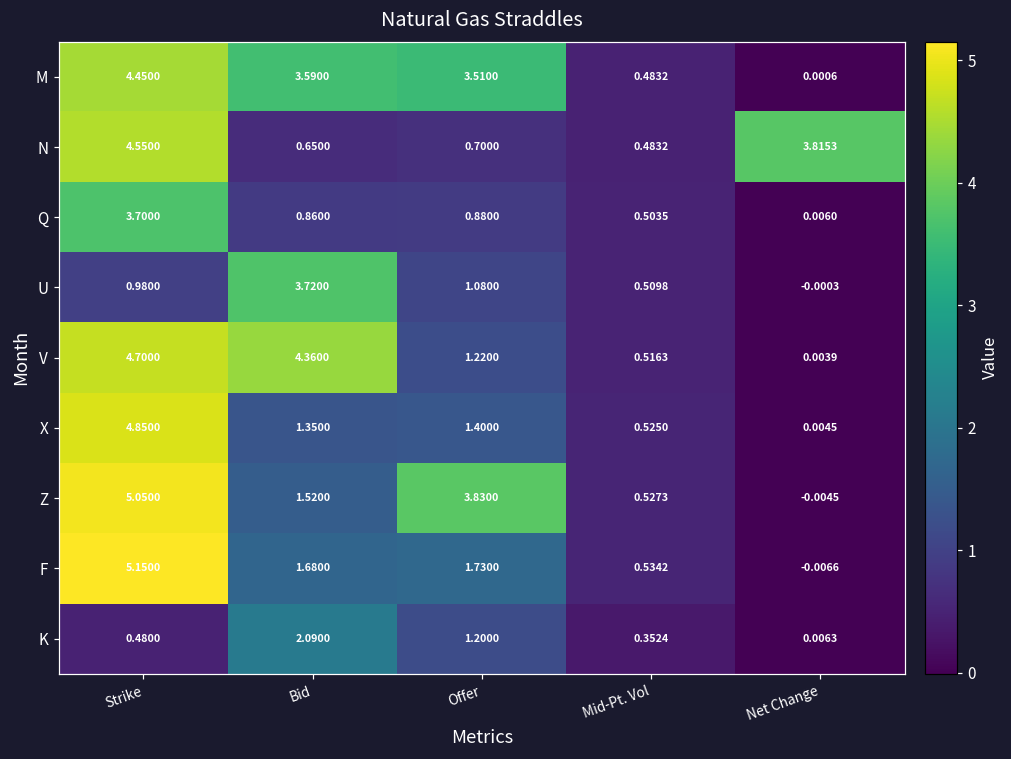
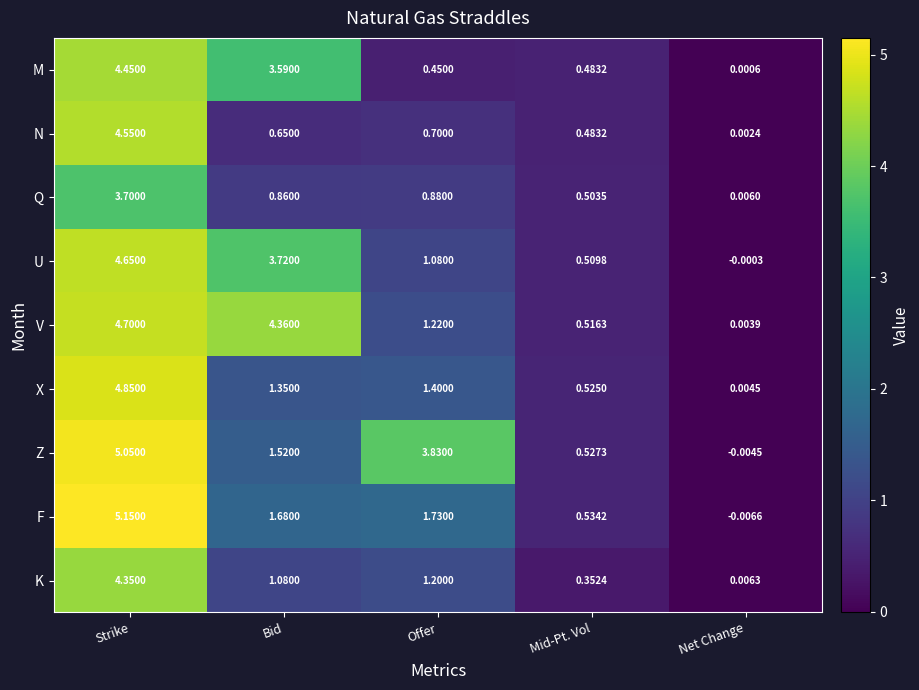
M, Offer: 3.5100 -> 0.4500
N, Net Change: 3.8153 -> 0.0024
U, Strike: 0.9800 -> 4.6500
K, Strike: 0.4800 -> 4.3500
K, Bid: 2.0900 -> 1.0800
